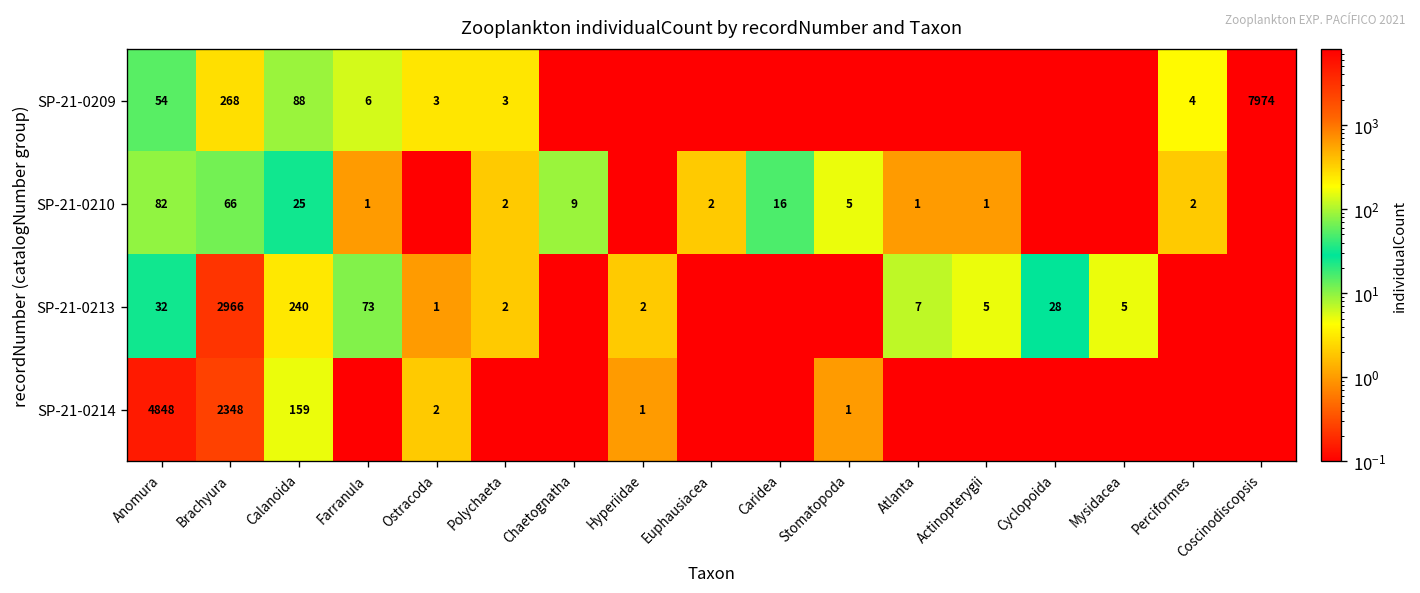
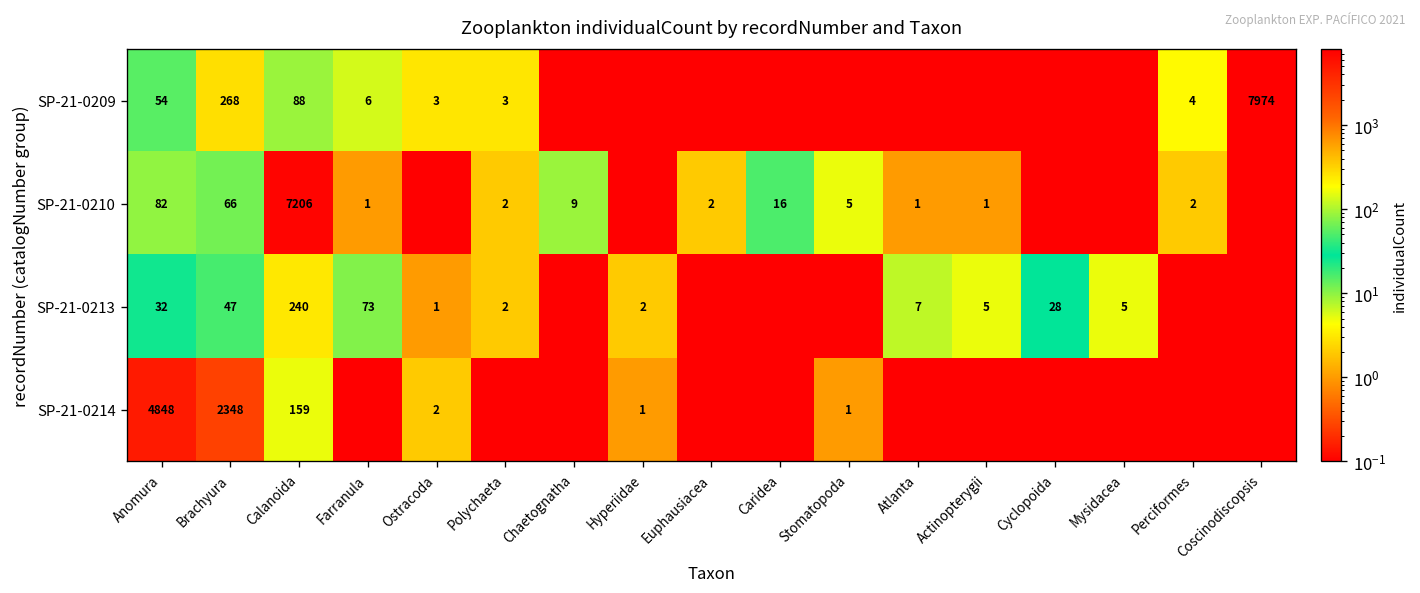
SP-21-0210, Calanoida: 25 -> 7206
SP-21-0213, Brachyura: 2966 -> 47
